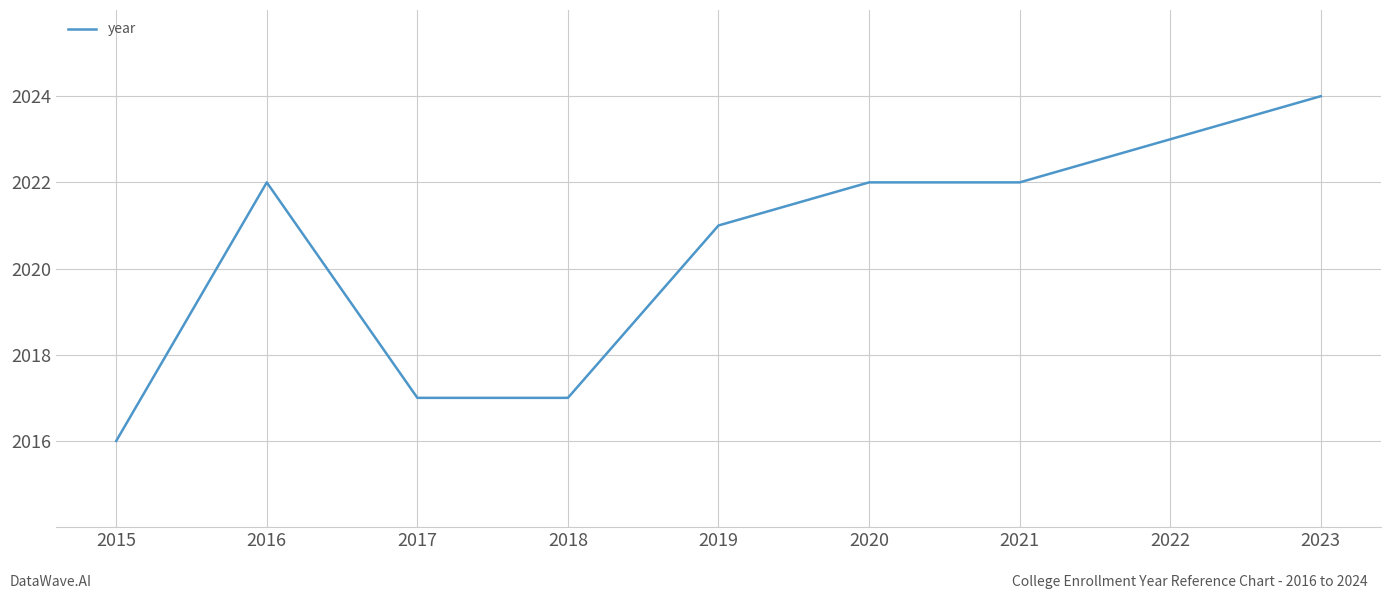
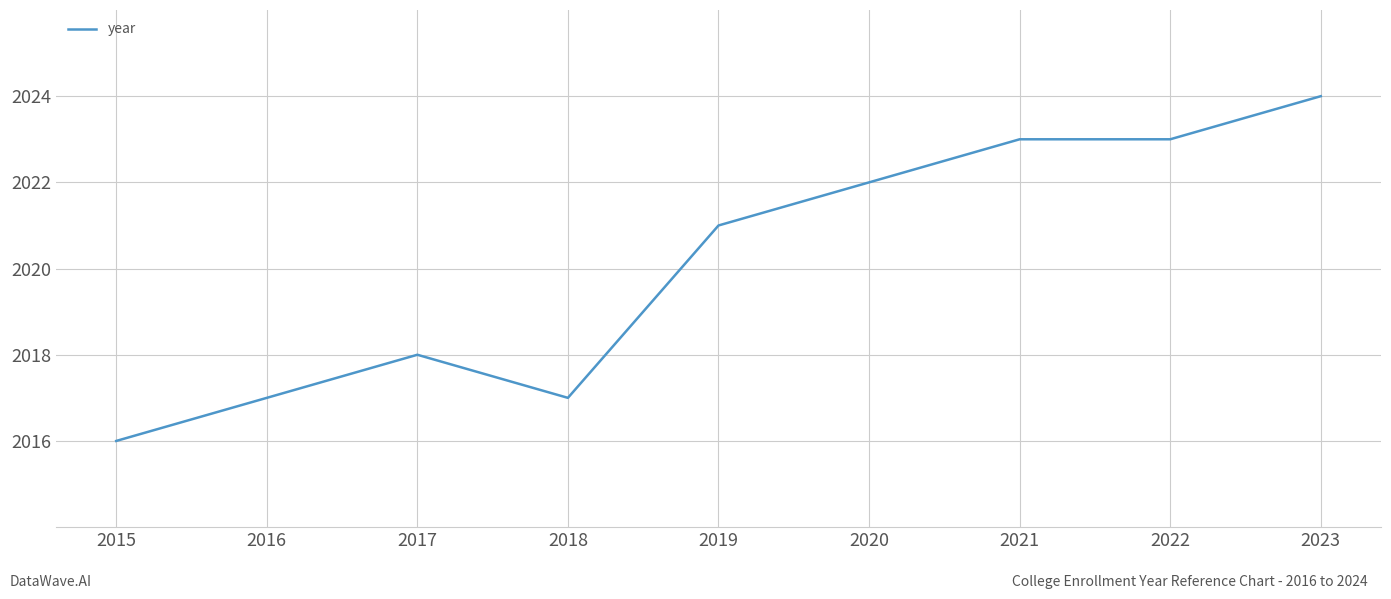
2016: 2022 -> 2017
2017: 2017 -> 2018
2021: 2022 -> 2023
